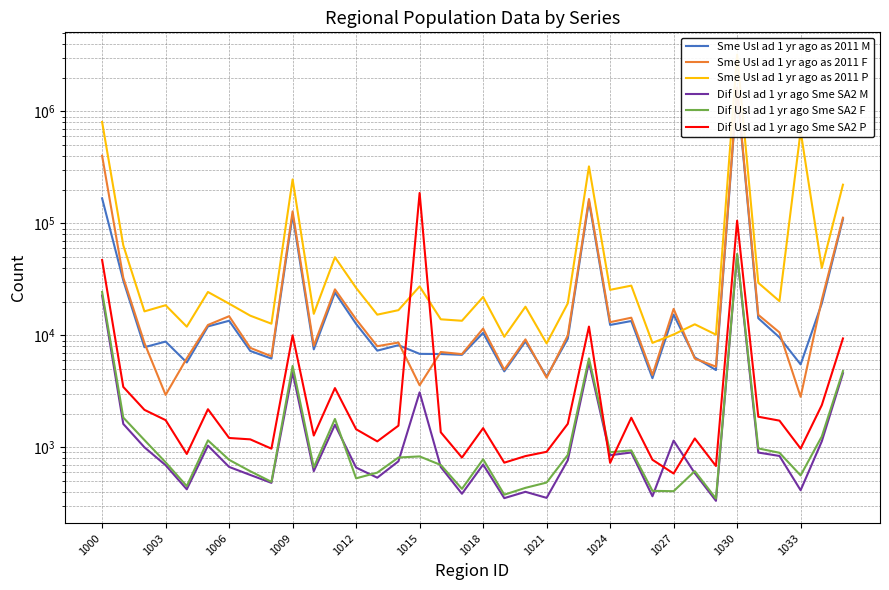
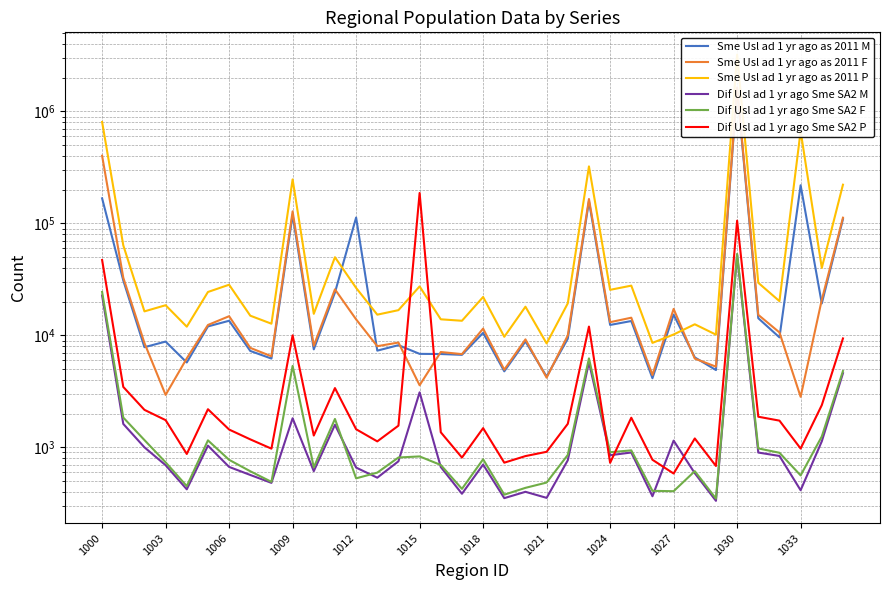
Sme Usl ad 1 yr ago as 2011 P, 1006: 19000 -> 28000
Dif Usl ad 1 yr ago Sme SA2 P, 1006: 1200 -> 1400
Dif Usl ad 1 yr ago Sme SA2 M, 1009: 4700 -> 1800
Sme Usl ad 1 yr ago as 2011 M, 1012: 13000 -> 110000
Sme Usl ad 1 yr ago as 2011 M, 1033: 6000 -> 220000
